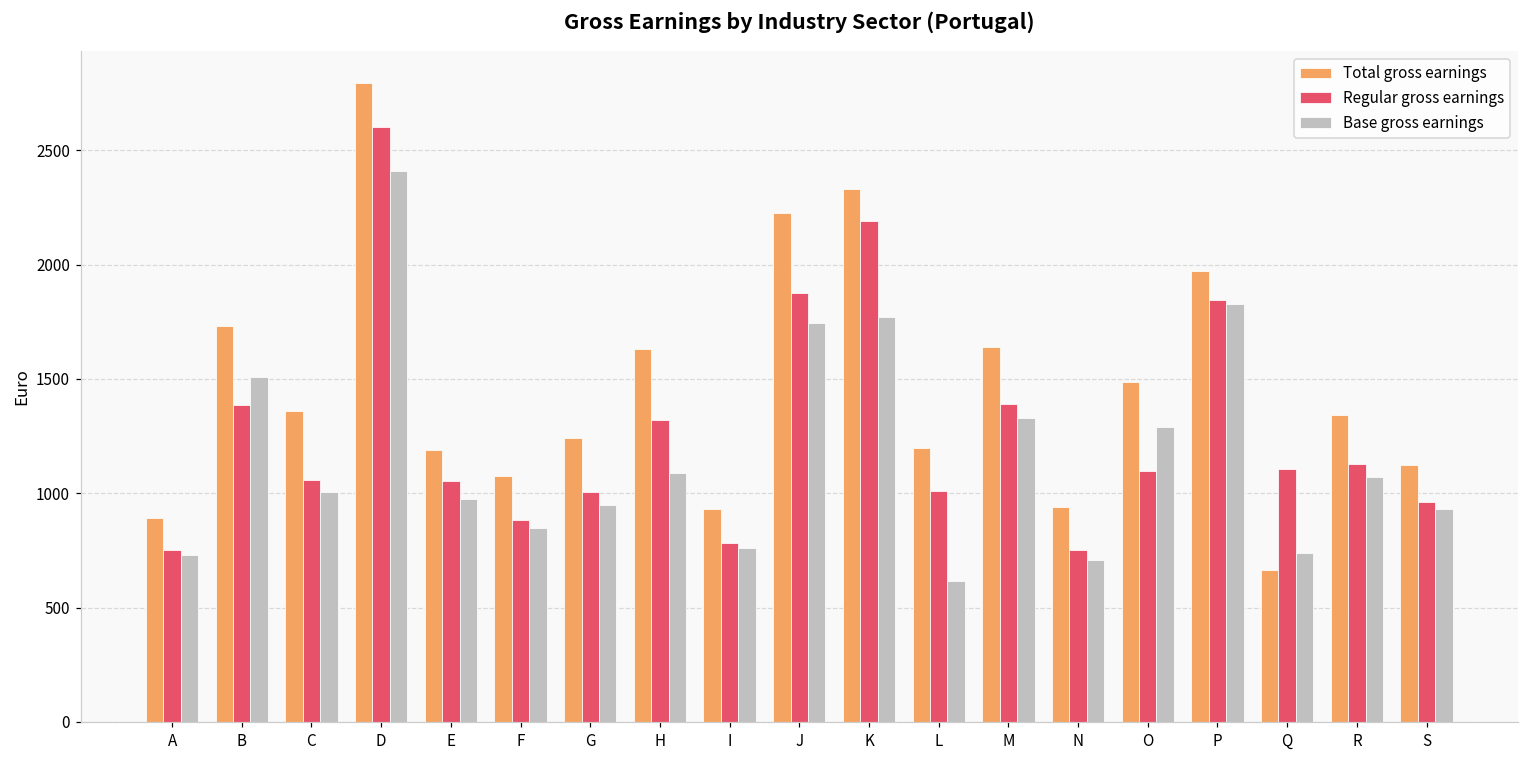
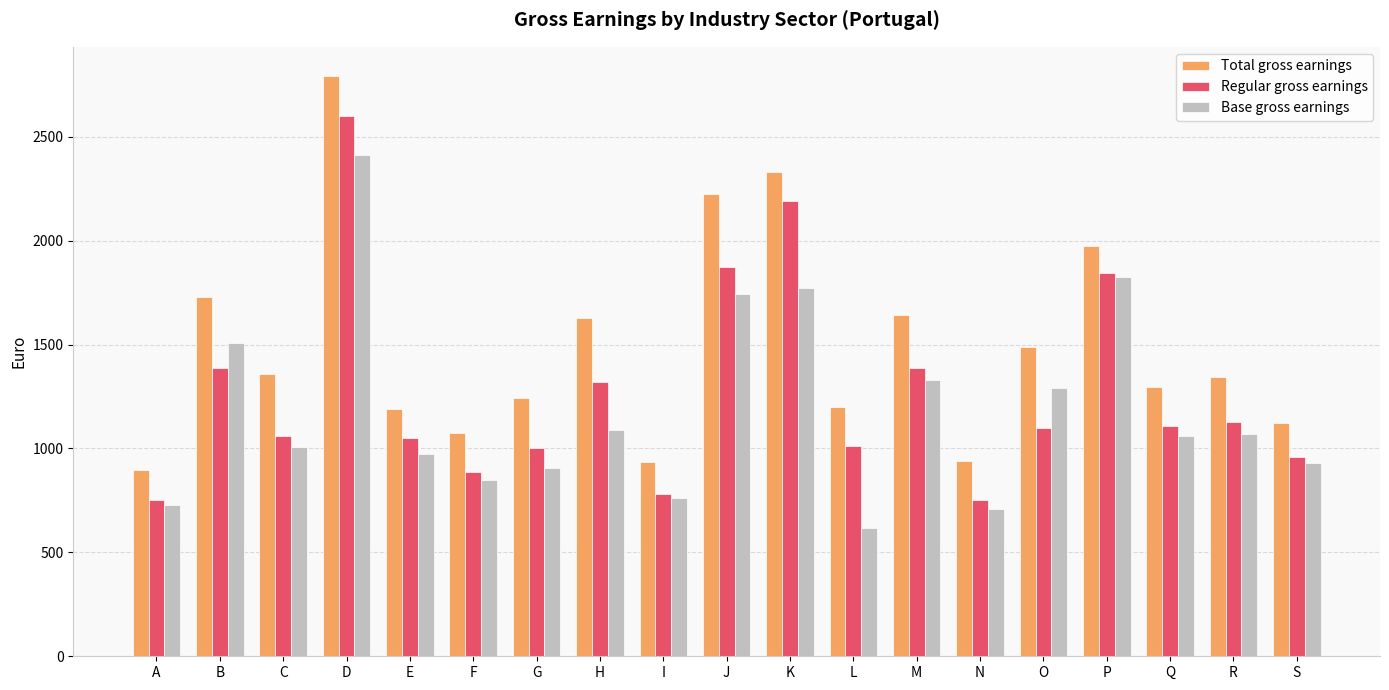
Base gross earnings, G: 950 -> 910
Total gross earnings, Q: 660 -> 1300
Base gross earnings, Q: 740 -> 1060
